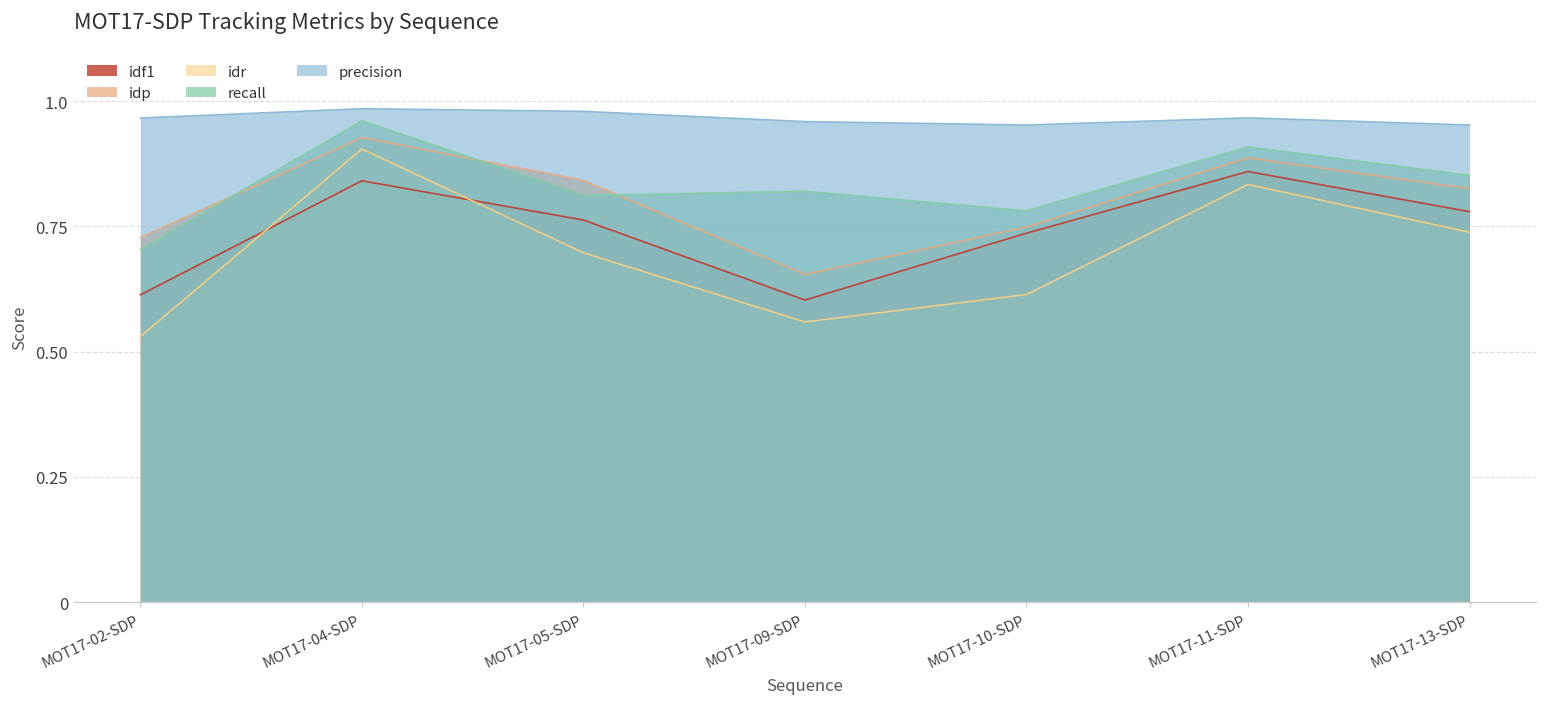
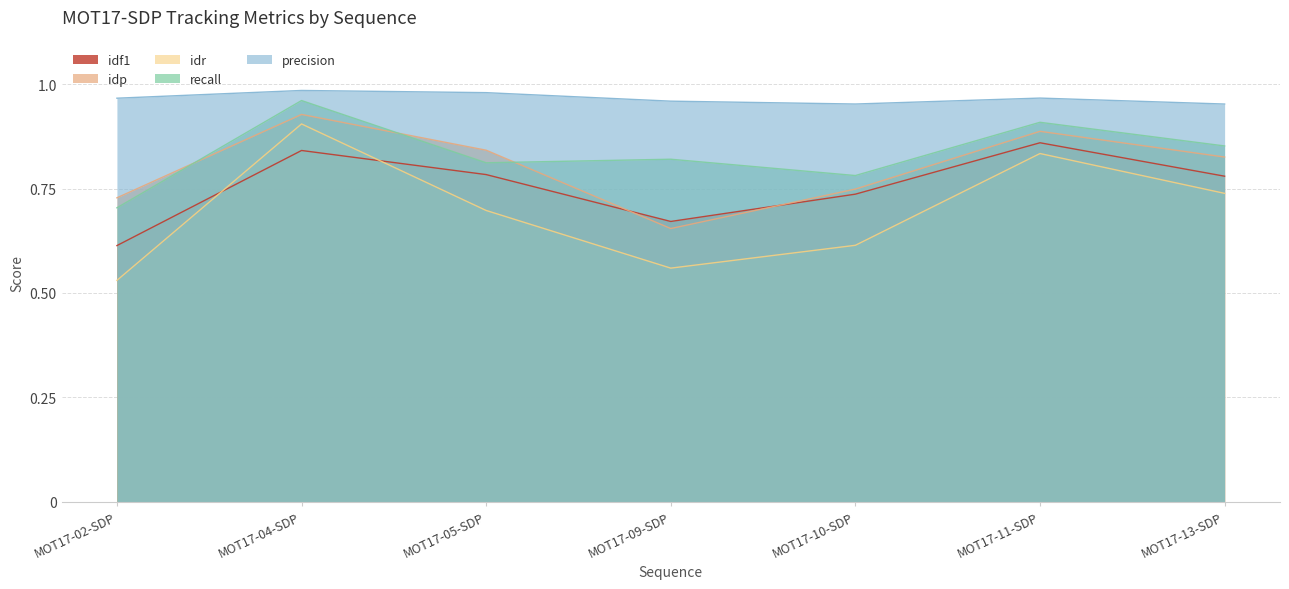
idf1, MOT17-05-SDP: 0.76 -> 0.78
idf1, MOT17-09-SDP: 0.60 -> 0.67
